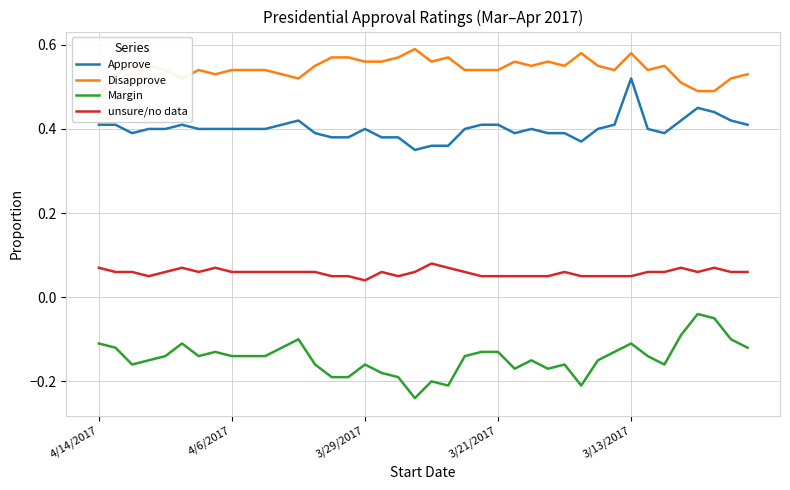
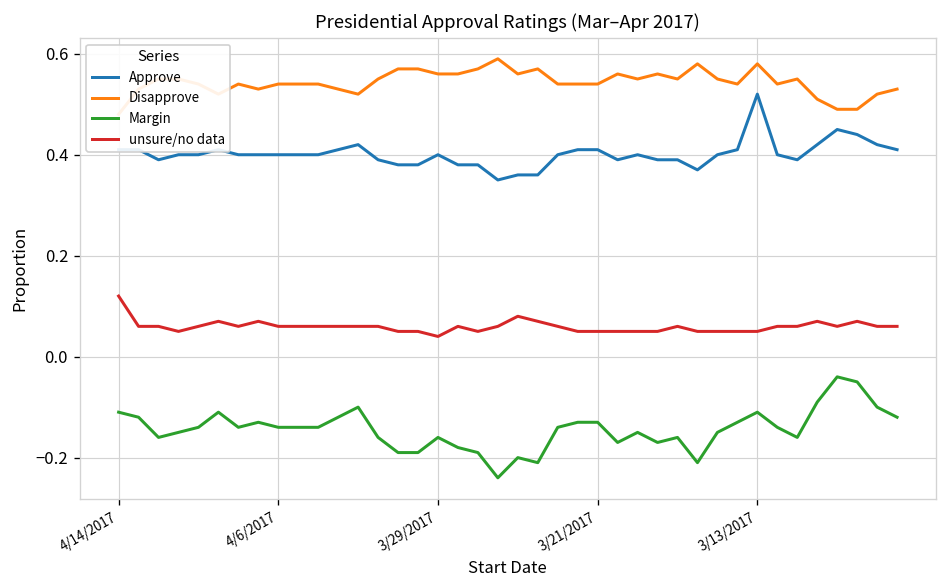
unsure/no data, 4/14/2017: 0.07 -> 0.12
